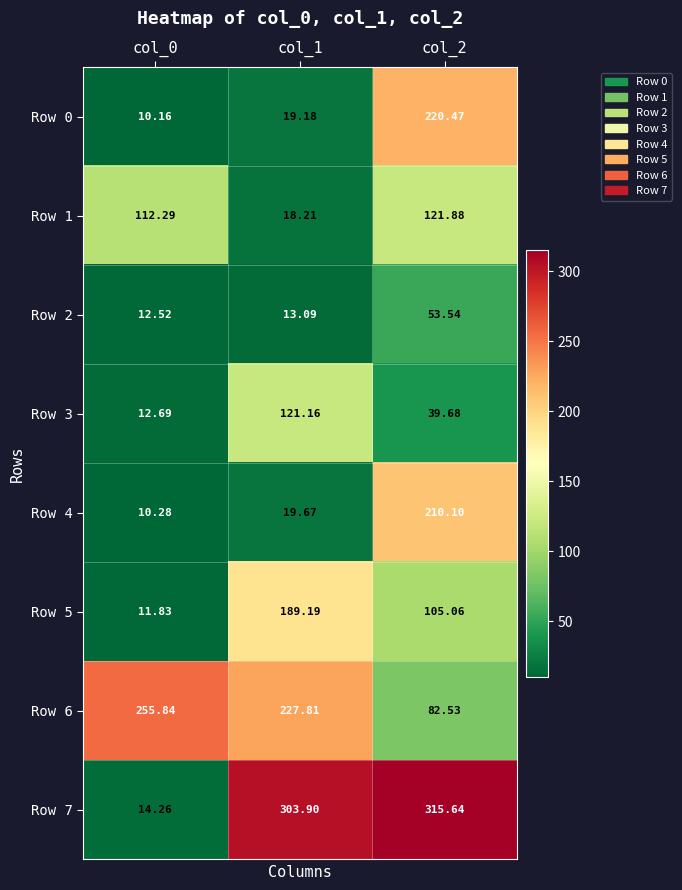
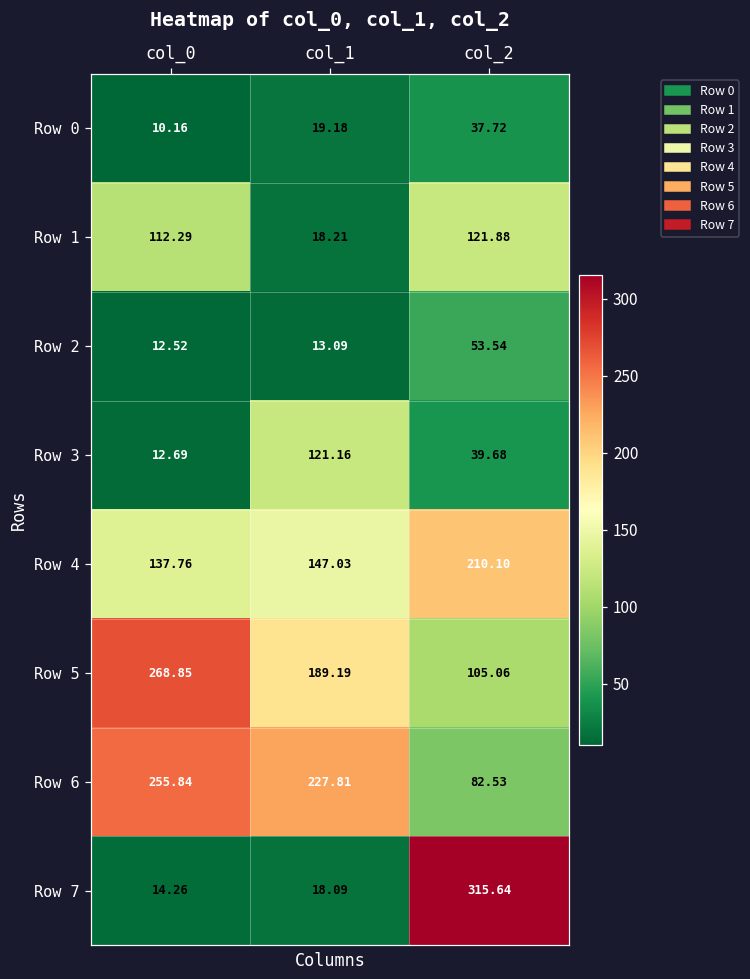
Row 0, col_2: 220.47 -> 37.72
Row 4, col_0: 10.28 -> 137.76
Row 4, col_1: 19.67 -> 147.03
Row 5, col_0: 11.83 -> 268.85
Row 7, col_1: 303.90 -> 18.09
